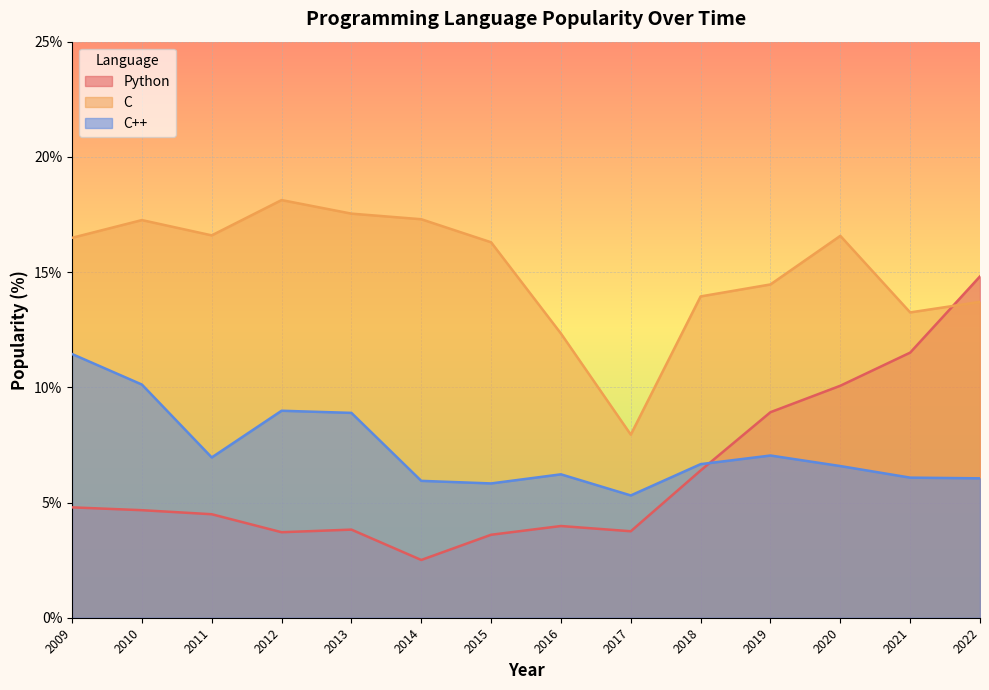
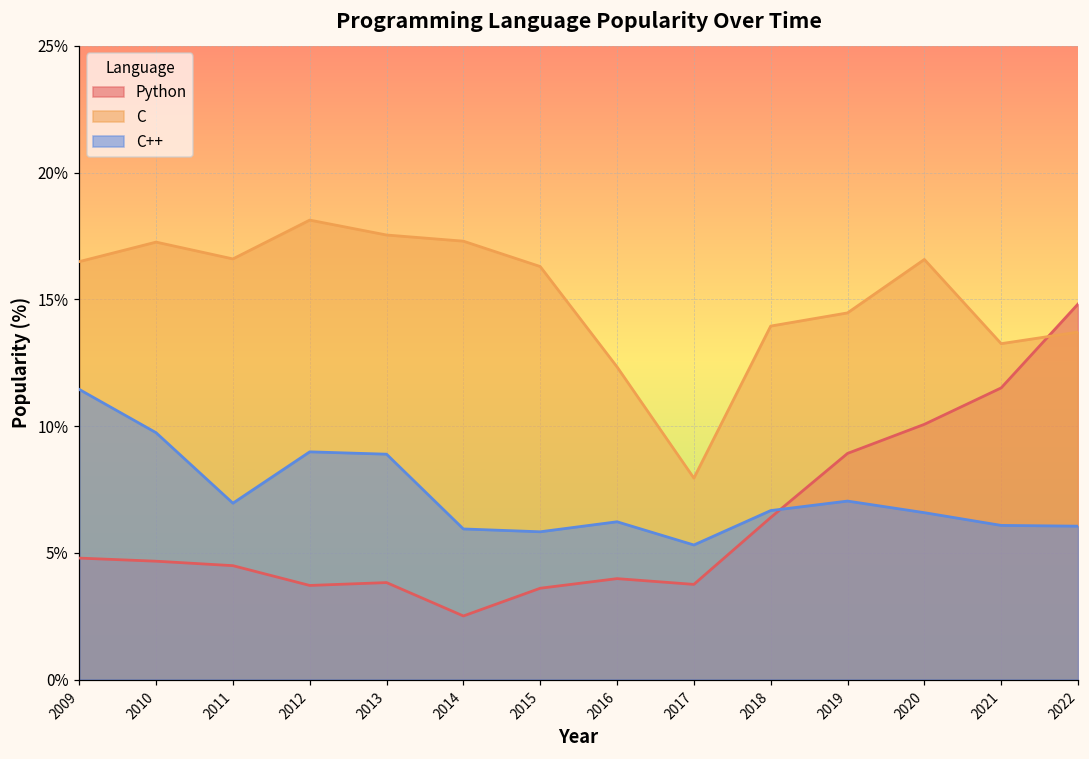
C++, 2010: 10.1% -> 9.7%
